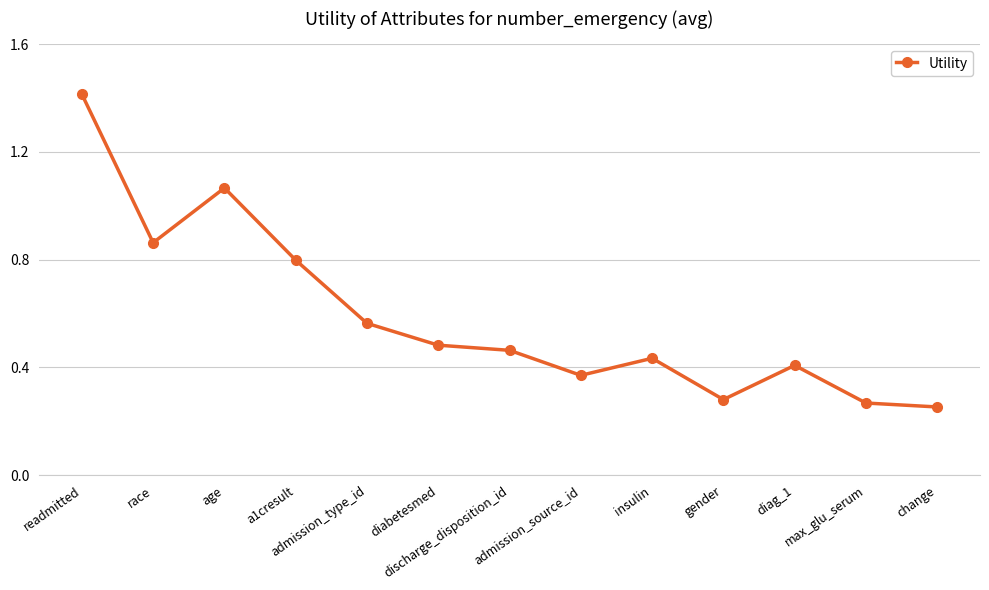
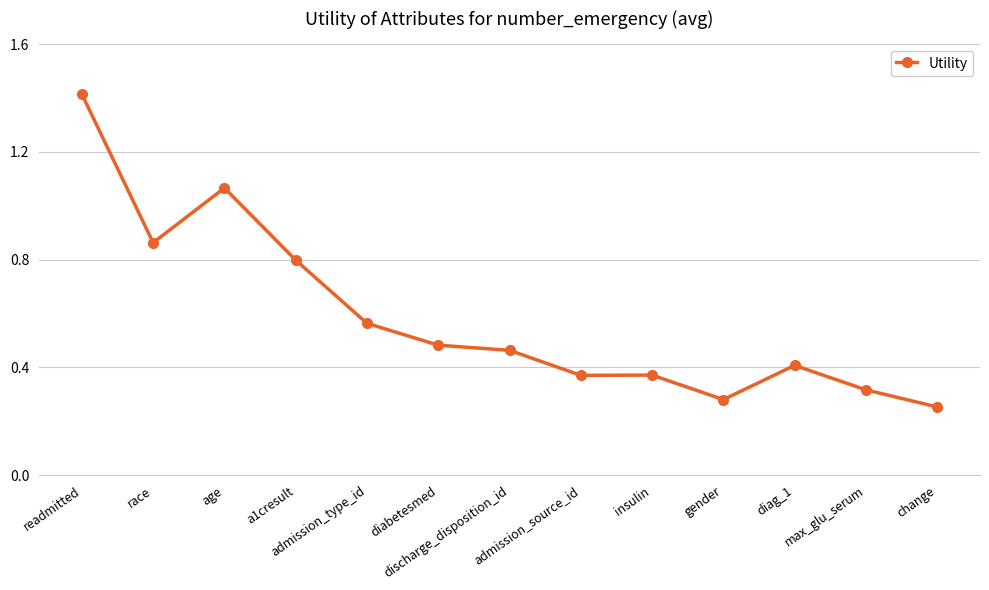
insulin: 0.43 -> 0.37
max_glu_serum: 0.27 -> 0.32
